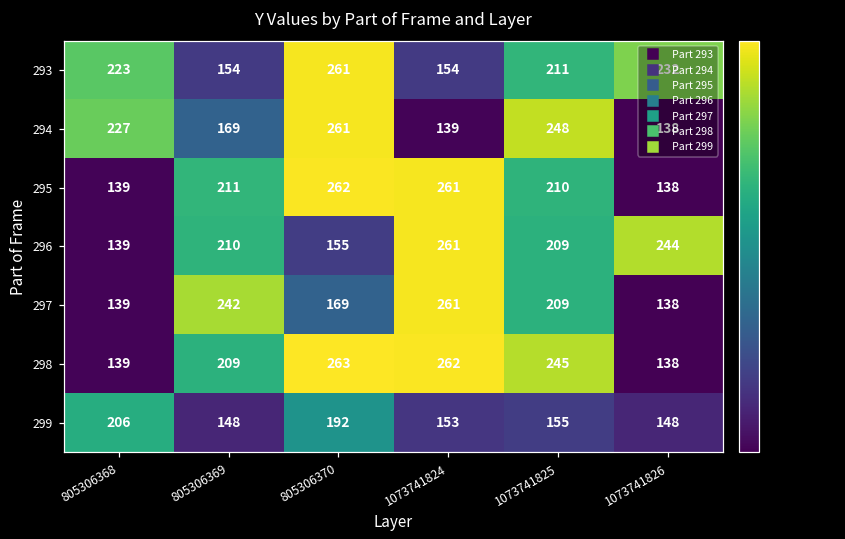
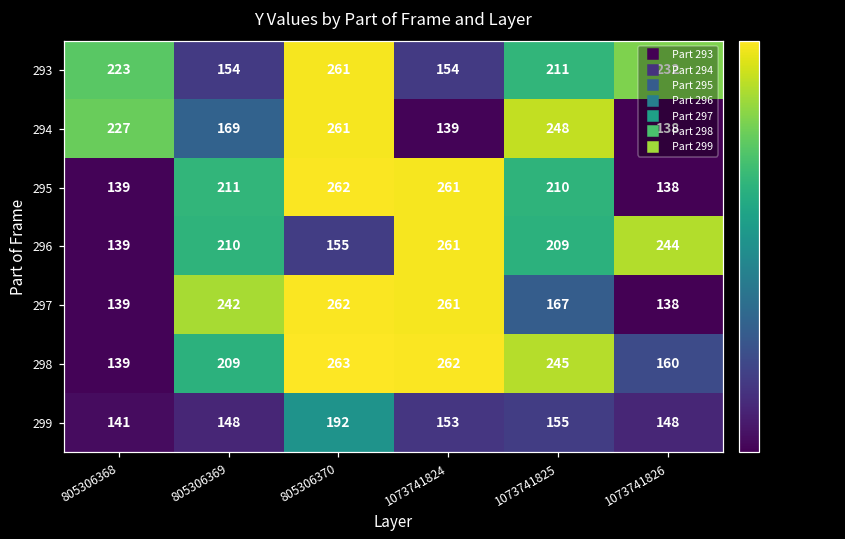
297, 805306370: 169 -> 262
297, 1073741825: 209 -> 167
298, 1073741826: 138 -> 160
299, 805306368: 206 -> 141
